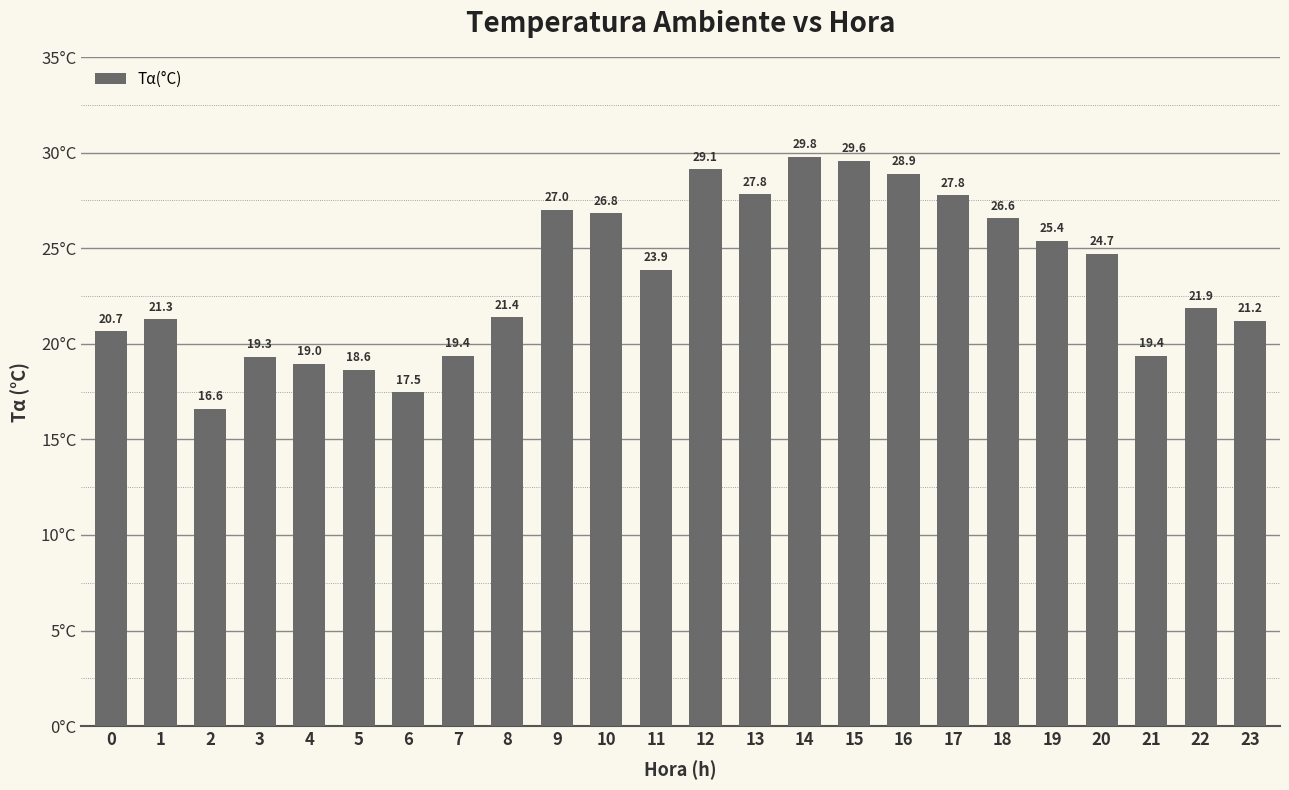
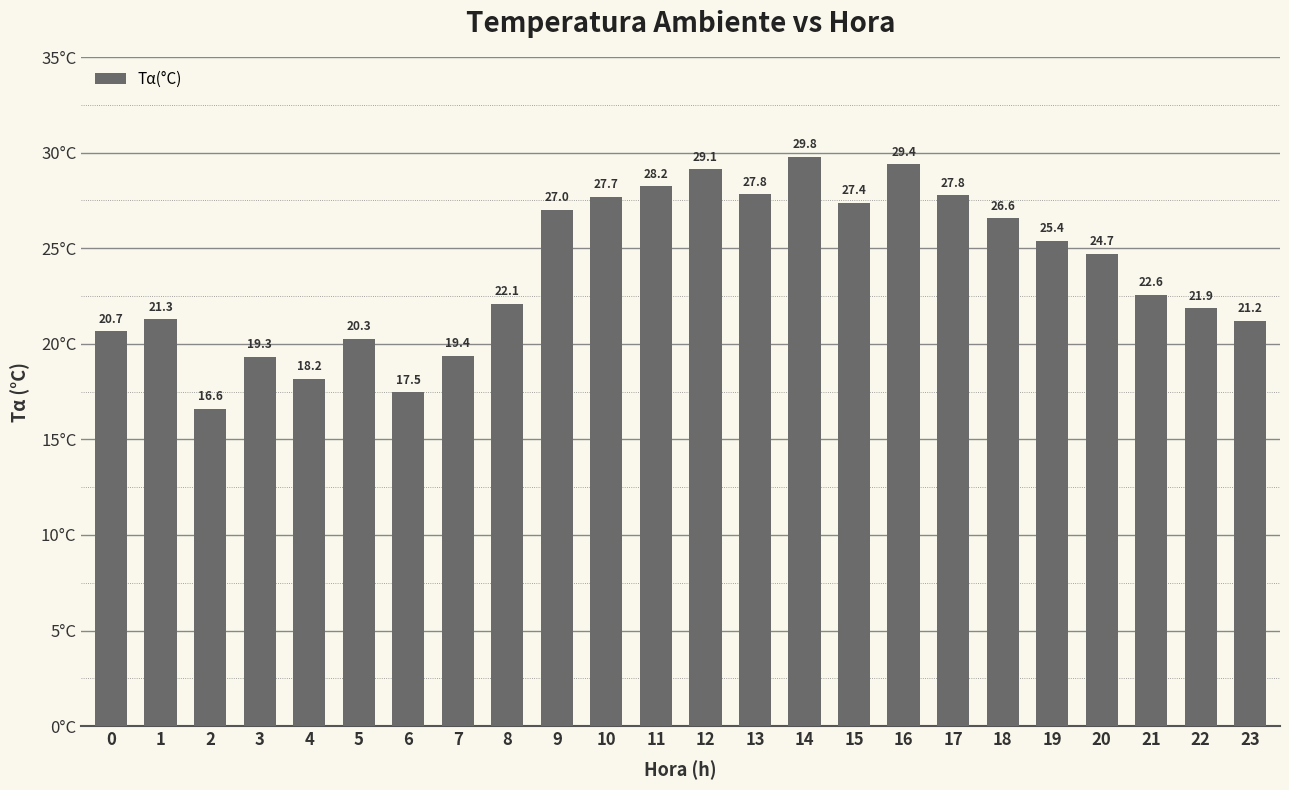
4: 19.0 -> 18.2
5: 18.6 -> 20.3
8: 21.4 -> 22.1
10: 26.8 -> 27.7
11: 23.9 -> 28.2
15: 29.6 -> 27.4
16: 28.9 -> 29.4
21: 19.4 -> 22.6
